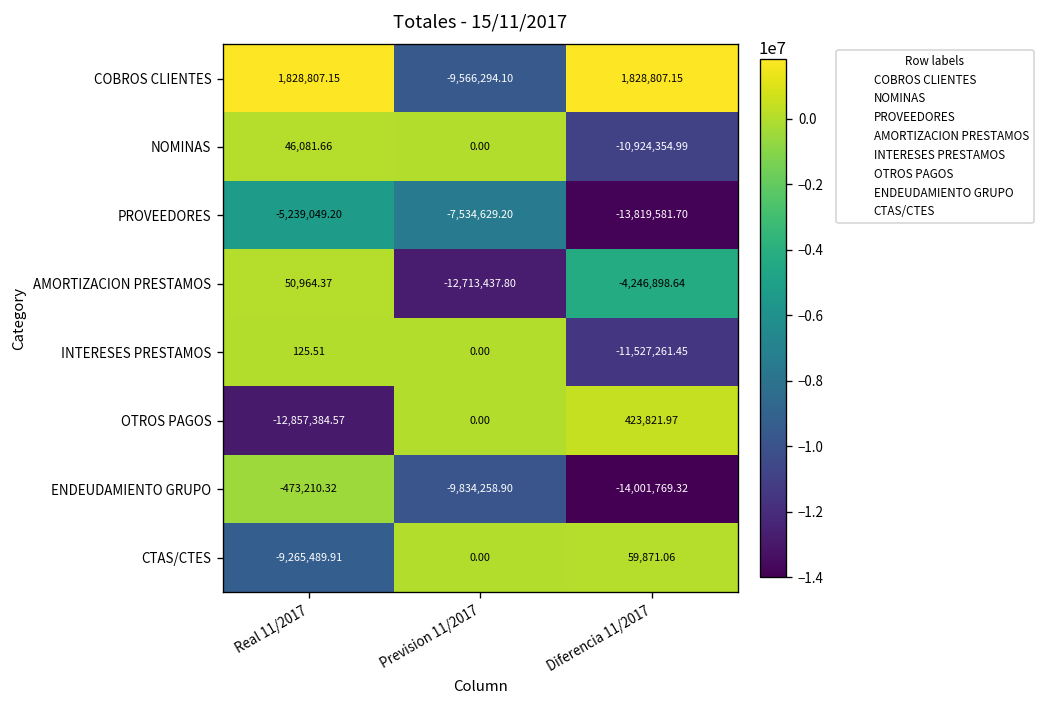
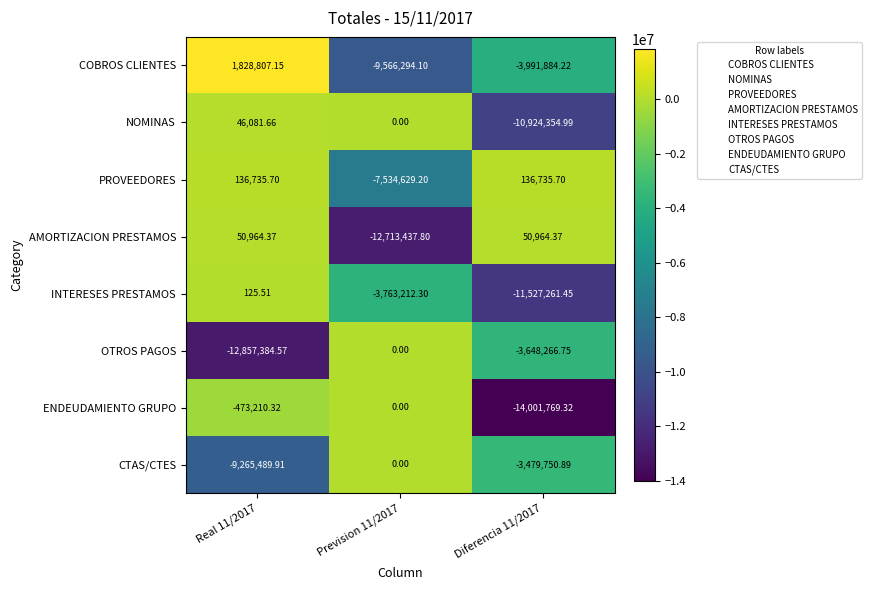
COBROS CLIENTES, Diferencia 11/2017: 1,828,807.15 -> -3,991,884.22
PROVEEDORES, Real 11/2017: -5,239,049.20 -> 136,735.70
PROVEEDORES, Diferencia 11/2017: -13,819,581.70 -> 136,735.70
AMORTIZACION PRESTAMOS, Diferencia 11/2017: -4,246,898.64 -> 50,964.37
INTERESES PRESTAMOS, Prevision 11/2017: 0.00 -> -3,763,212.30
OTROS PAGOS, Diferencia 11/2017: 423,821.97 -> -3,648,266.75
ENDEUDAMIENTO GRUPO, Prevision 11/2017: -9,834,258.90 -> 0.00
CTAS/CTES, Diferencia 11/2017: 59,871.06 -> -3,479,750.89
